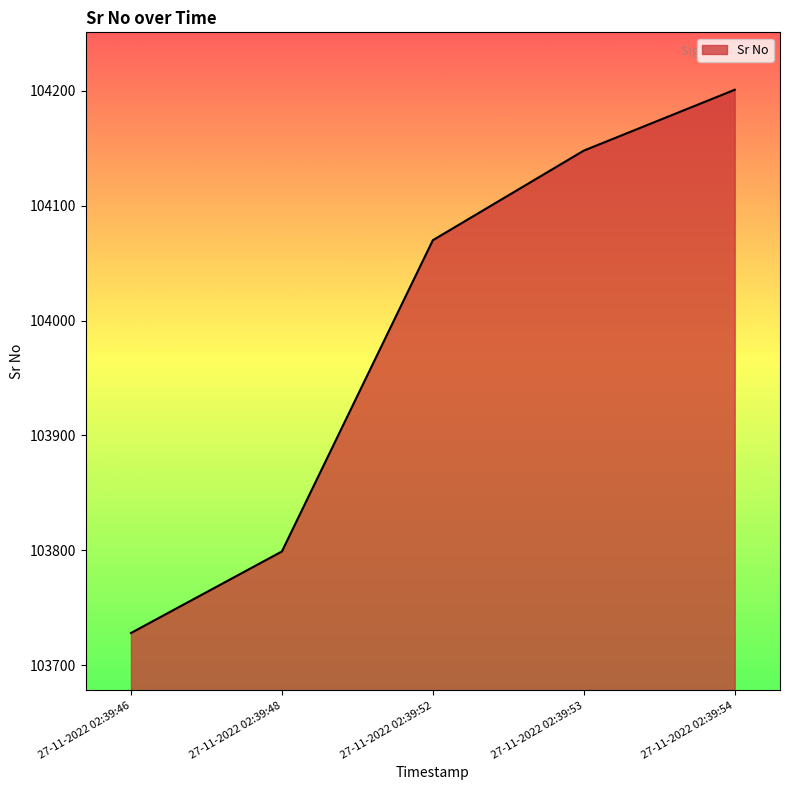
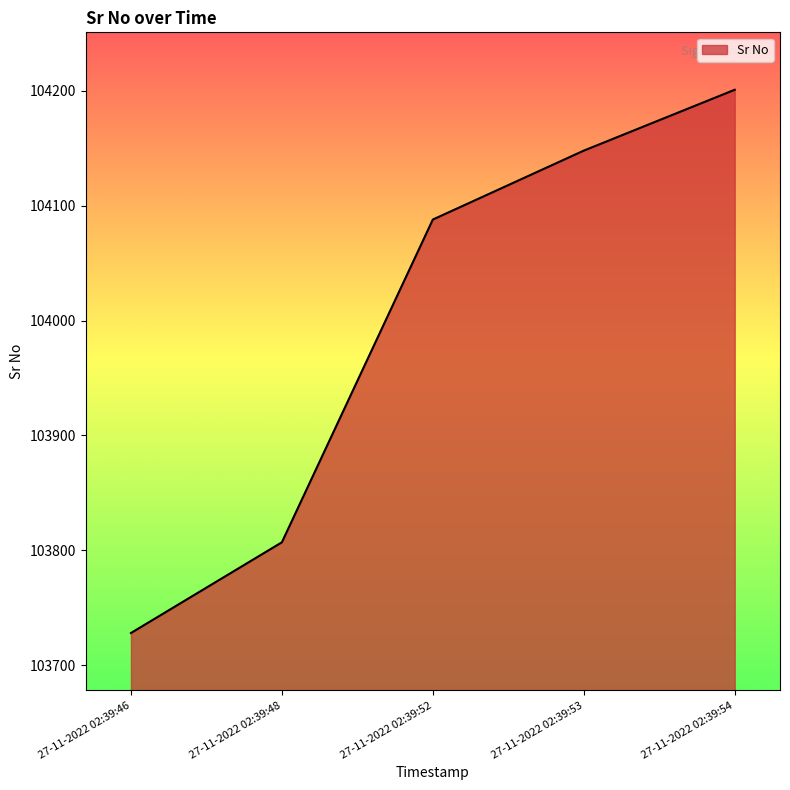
27-11-2022 02:39:48: 103799 -> 103807
27-11-2022 02:39:52: 104070 -> 104088
